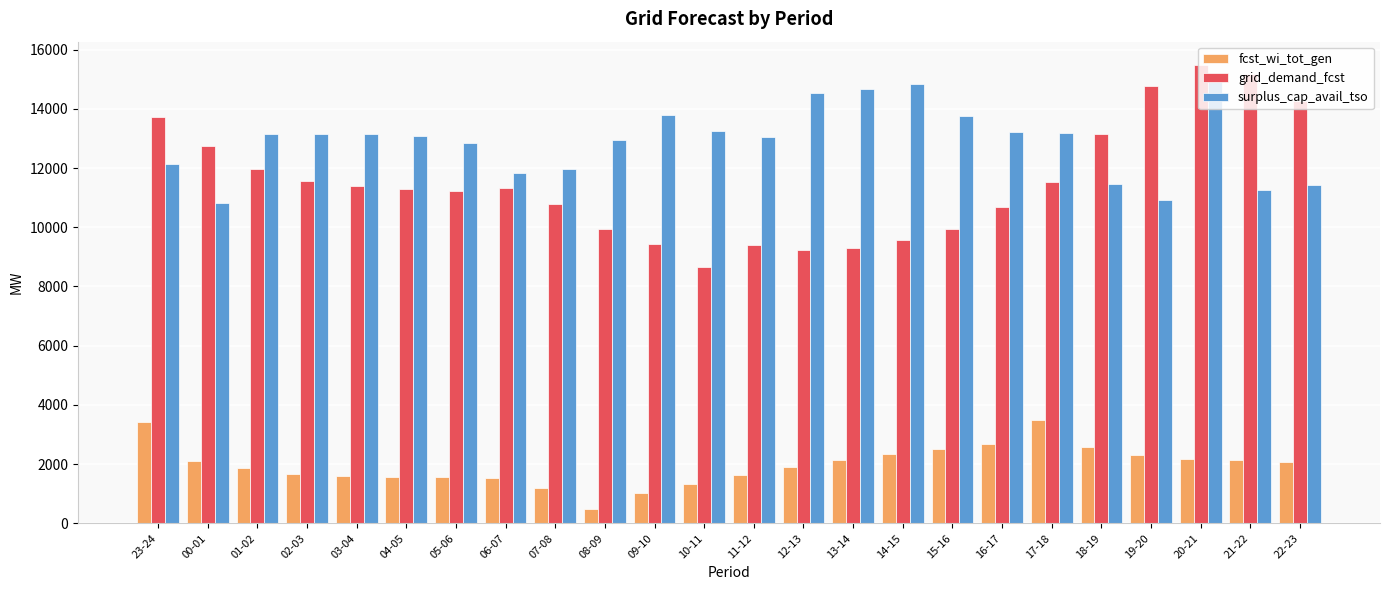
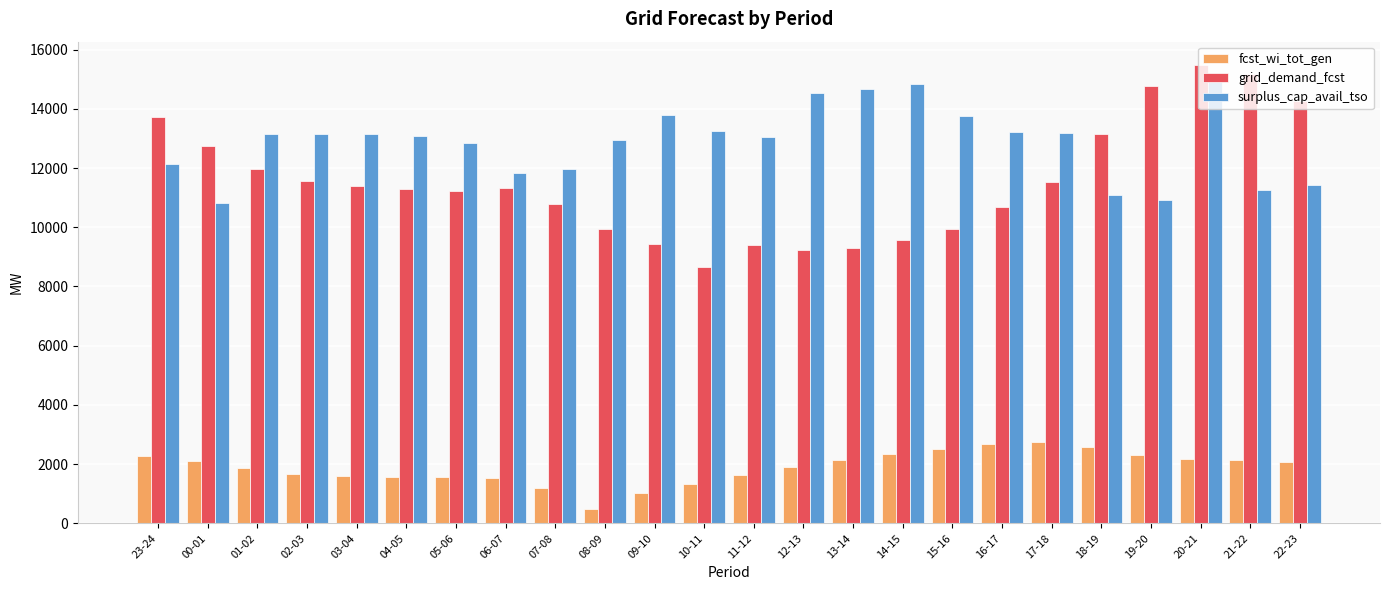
fcst_wi_tot_gen, 23-24: 3400 -> 2300
fcst_wi_tot_gen, 17-18: 3500 -> 2700
surplus_cap_avail_tso, 18-19: 11500 -> 11100
